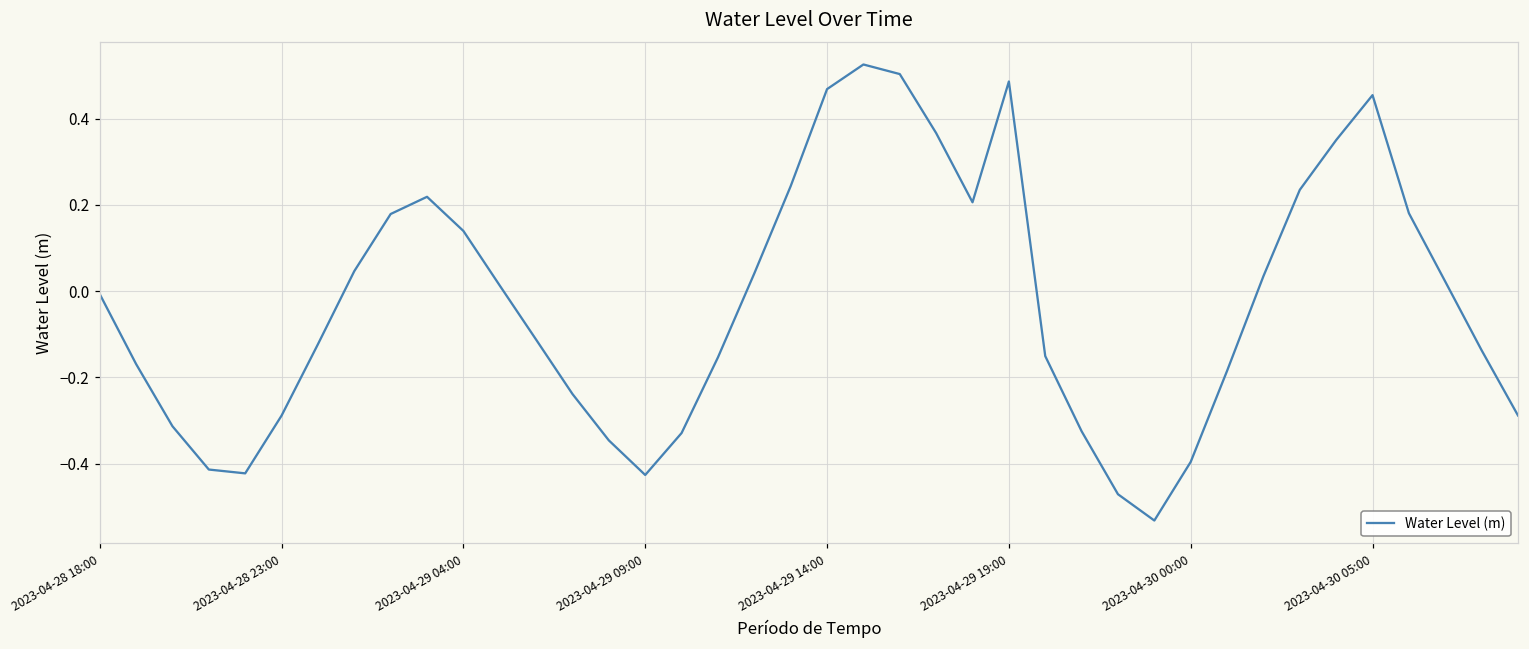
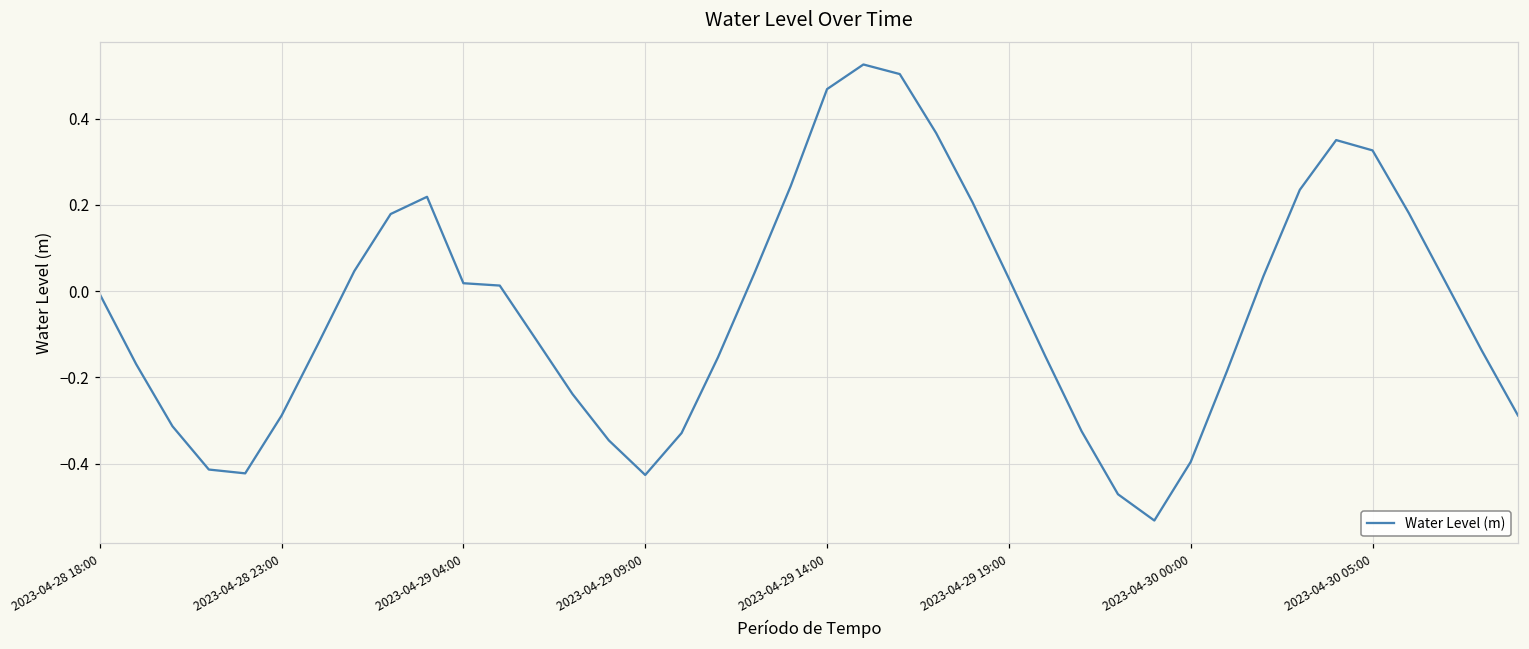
2023-04-29 04:00: 0.14 -> 0.02
2023-04-29 19:00: 0.49 -> 0.03
2023-04-30 05:00: 0.45 -> 0.33
